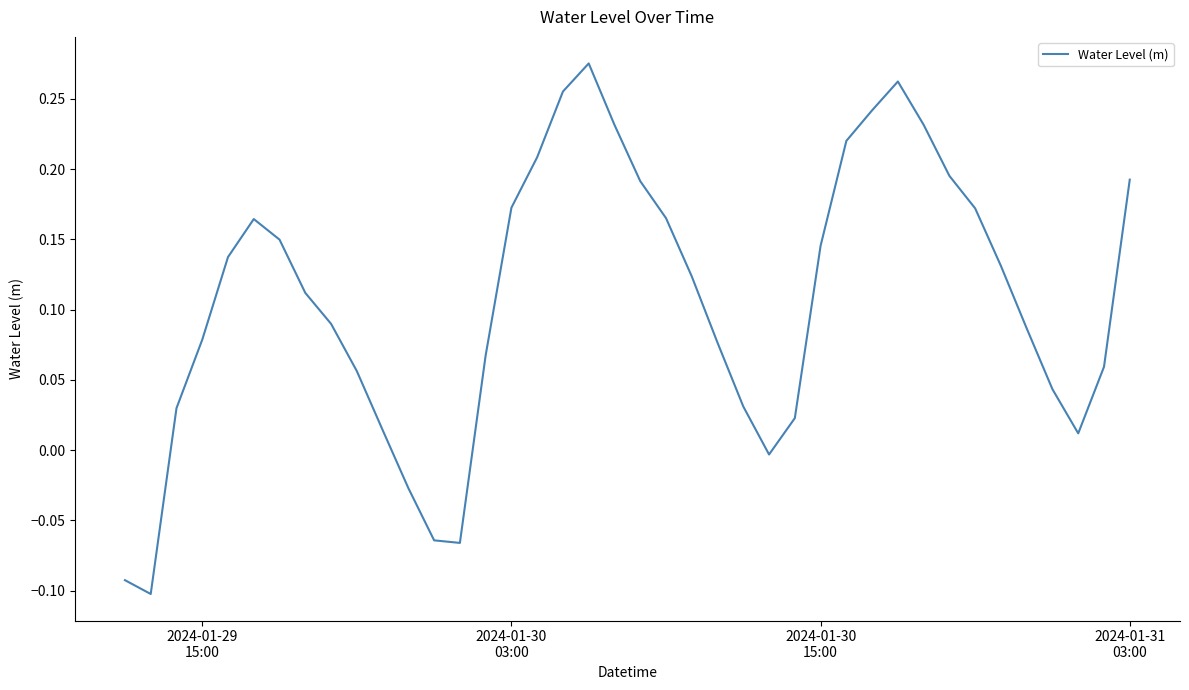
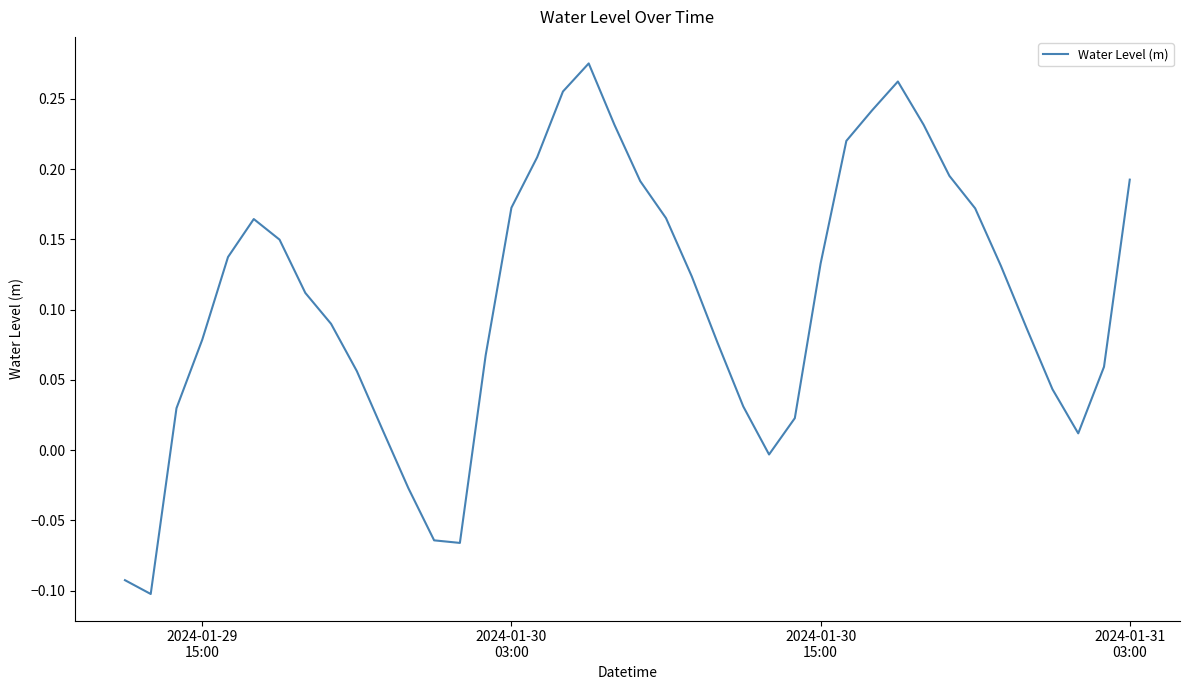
2024-01-30 15:00: 0.145 -> 0.133
